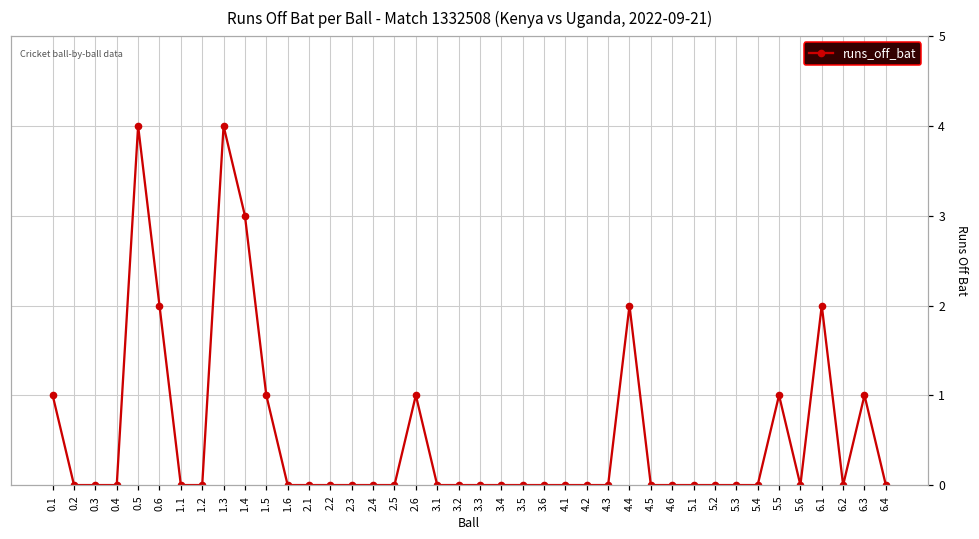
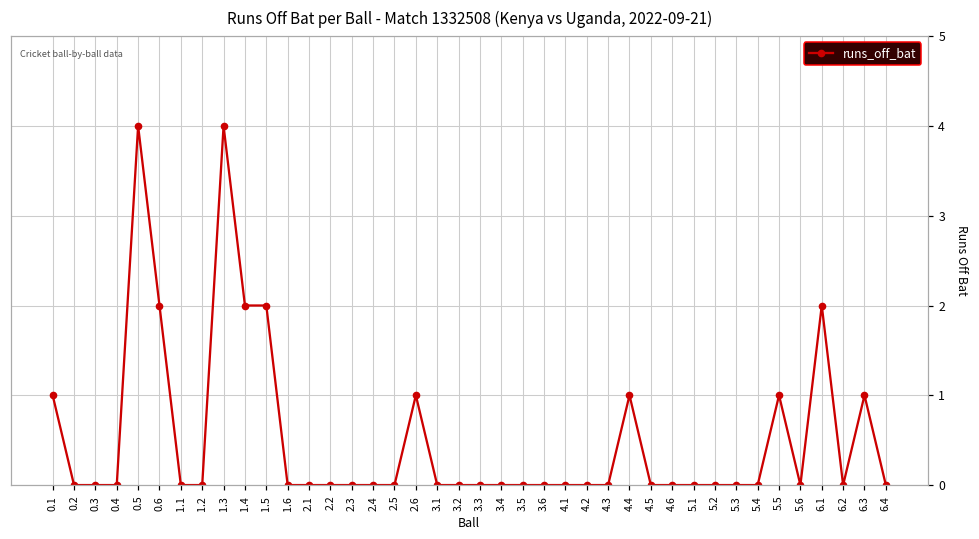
1.4: 3 -> 2
1.5: 1 -> 2
4.4: 2 -> 1
